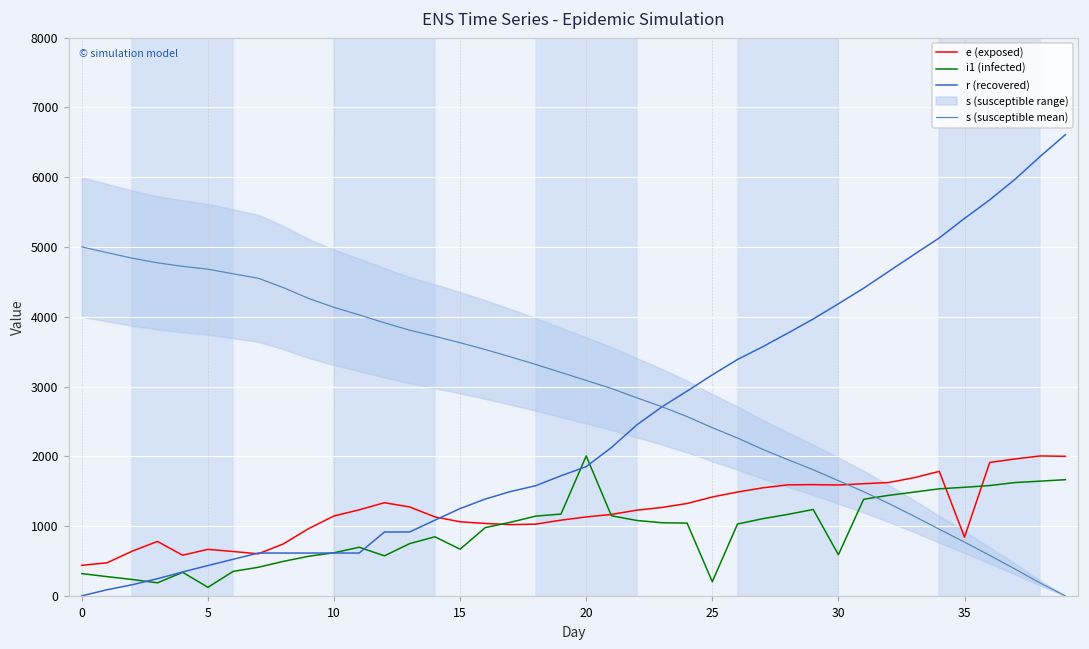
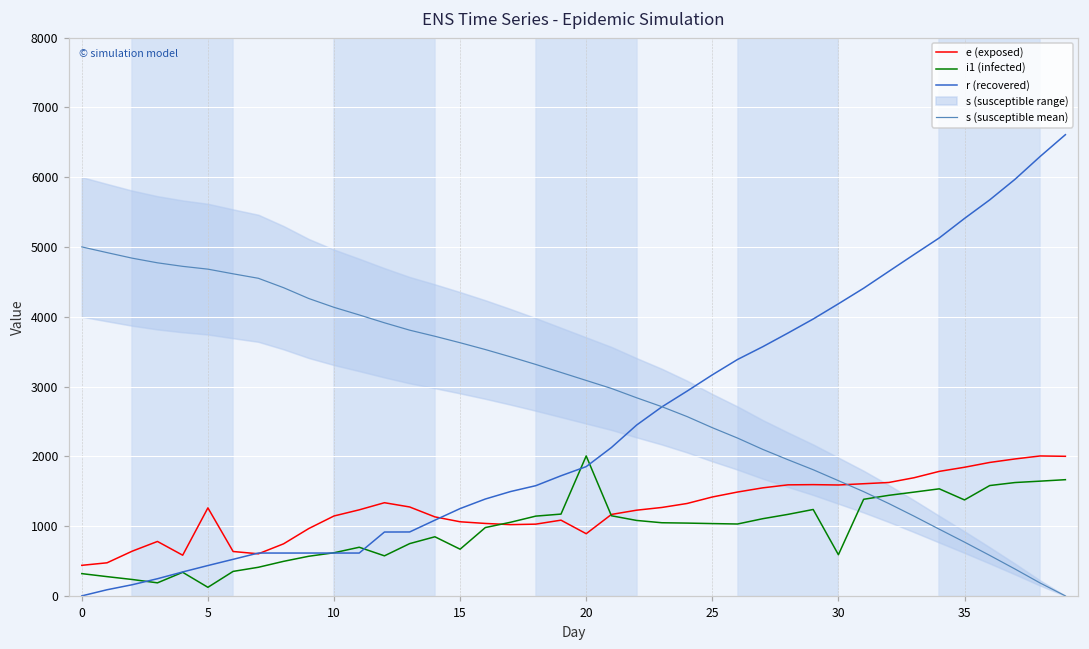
e (exposed), 5: 700 -> 1300
e (exposed), 20: 1100 -> 900
i1 (infected), 25: 200 -> 1000
e (exposed), 35: 800 -> 1800
i1 (infected), 35: 1600 -> 1400
